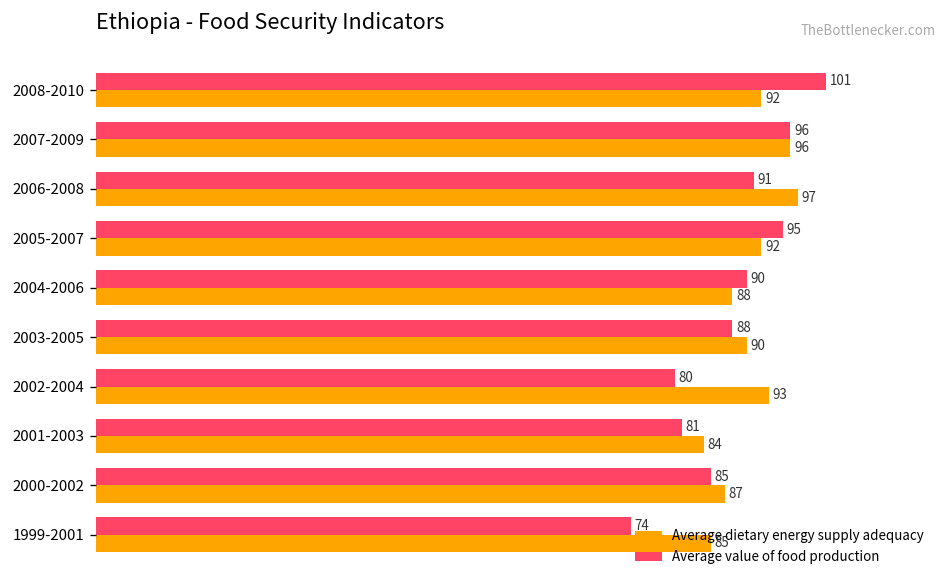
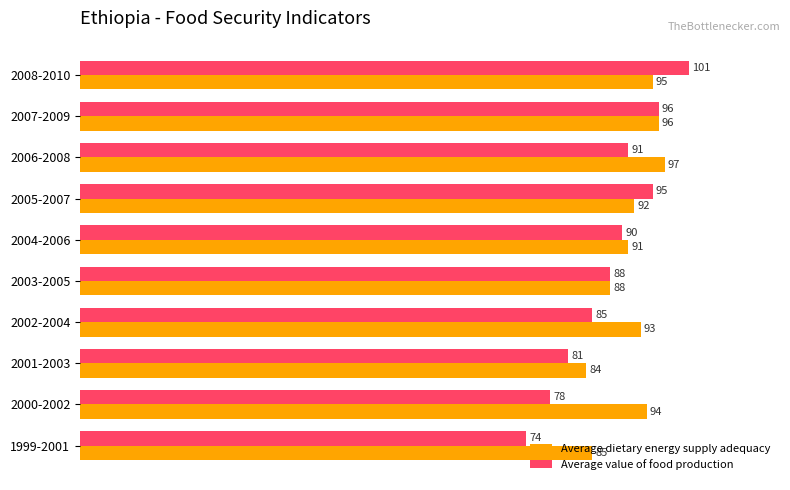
Average dietary energy supply adequacy, 2008-2010: 92 -> 95
Average dietary energy supply adequacy, 2004-2006: 88 -> 91
Average dietary energy supply adequacy, 2003-2005: 90 -> 88
Average value of food production, 2002-2004: 80 -> 85
Average value of food production, 2000-2002: 85 -> 78
Average dietary energy supply adequacy, 2000-2002: 87 -> 94
